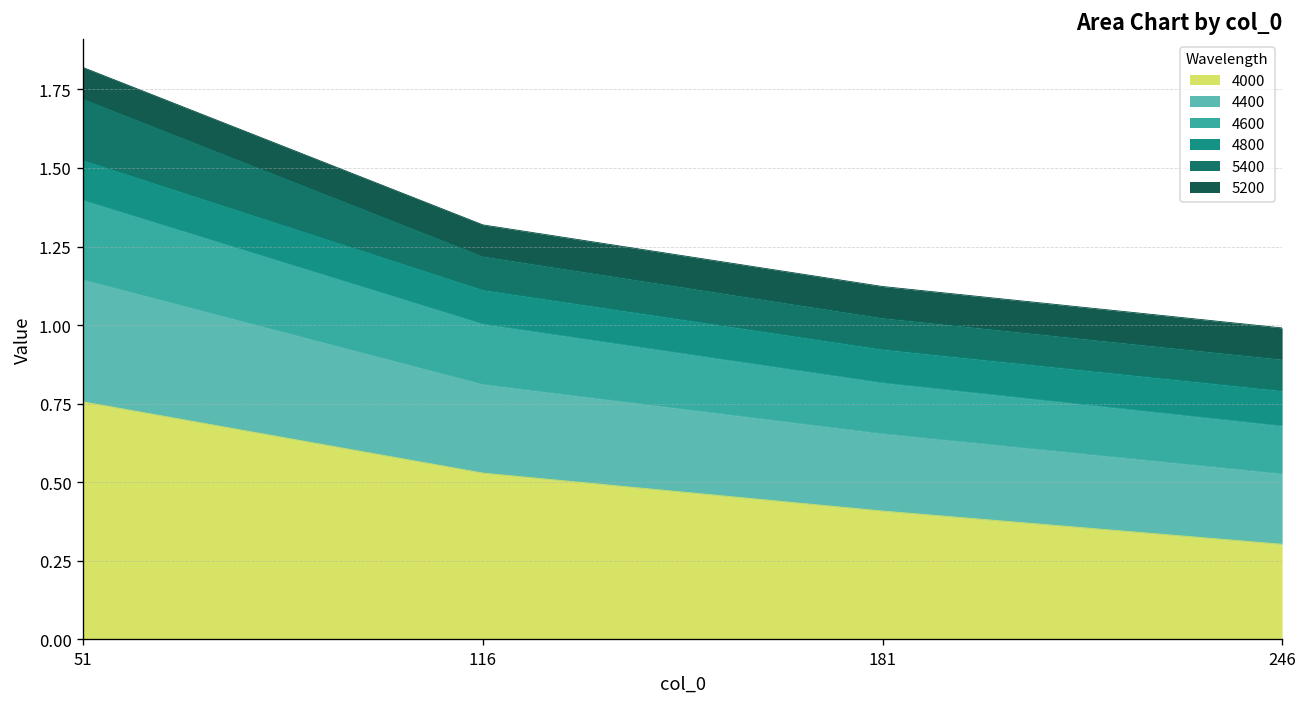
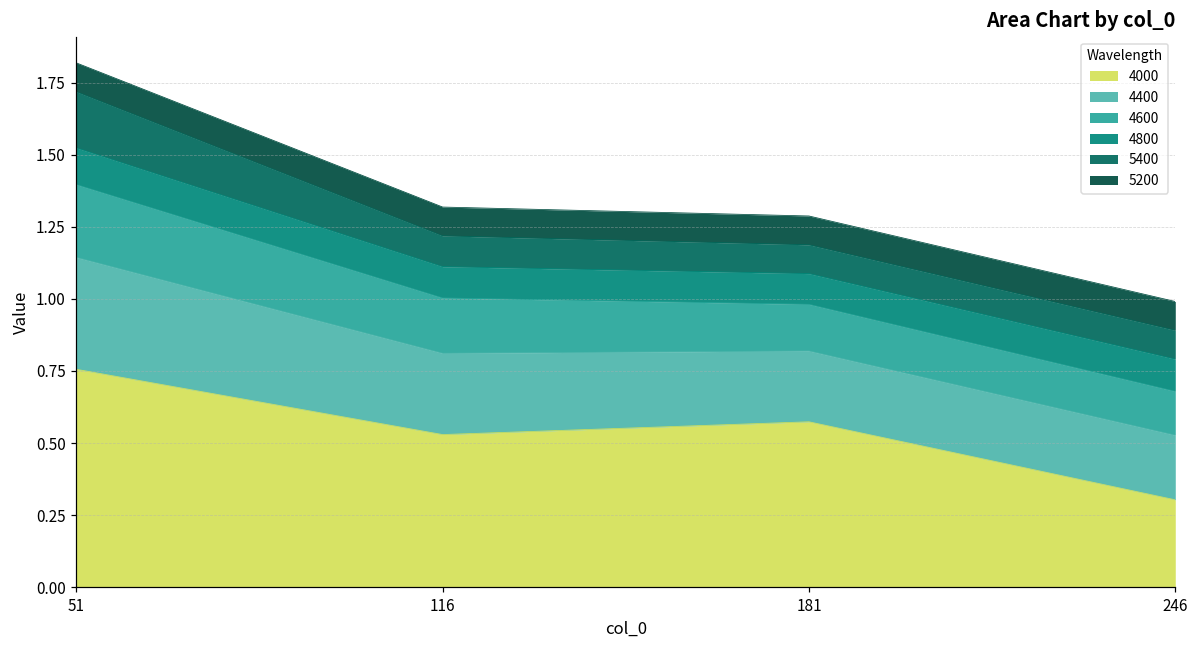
4000, 181: 0.41 -> 0.57
